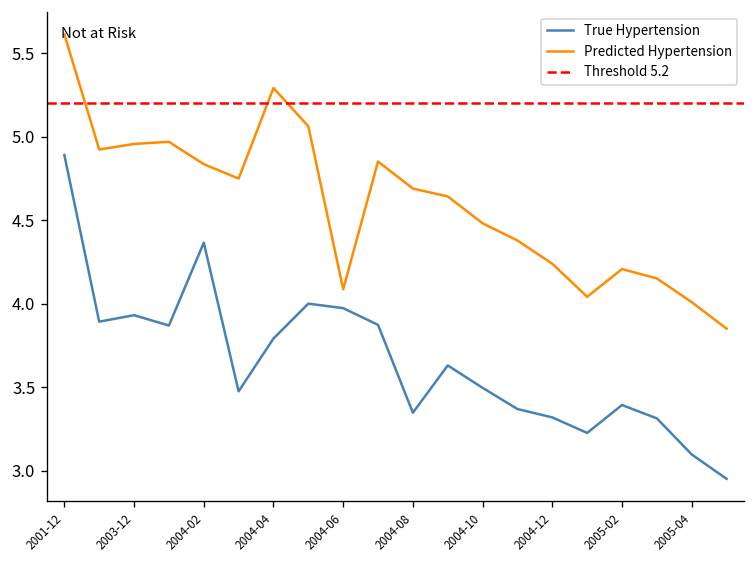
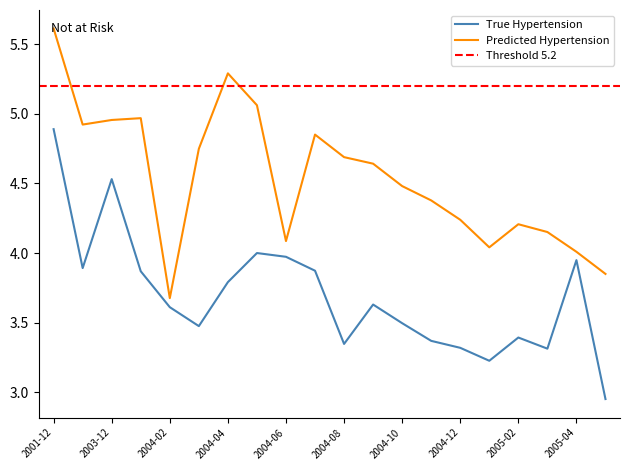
True Hypertension, 2003-12: 3.93 -> 4.53
True Hypertension, 2004-02: 4.37 -> 3.61
Predicted Hypertension, 2004-02: 4.84 -> 3.68
True Hypertension, 2005-04: 3.10 -> 3.95
